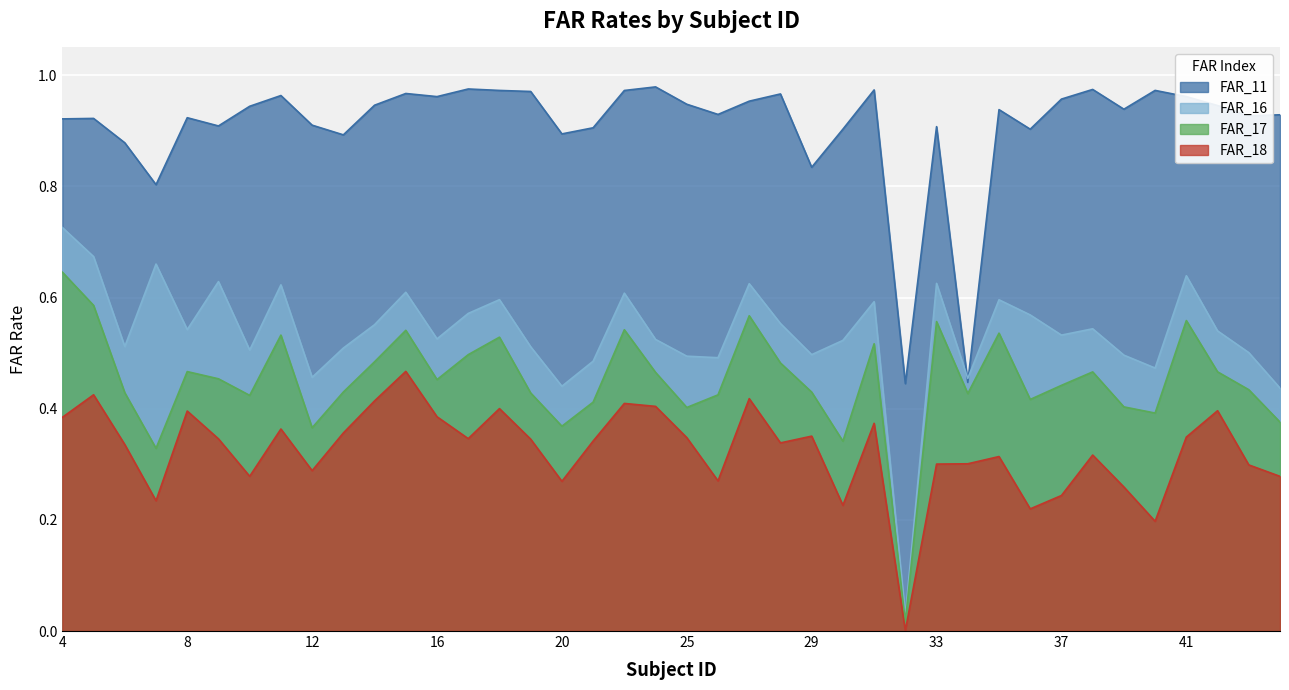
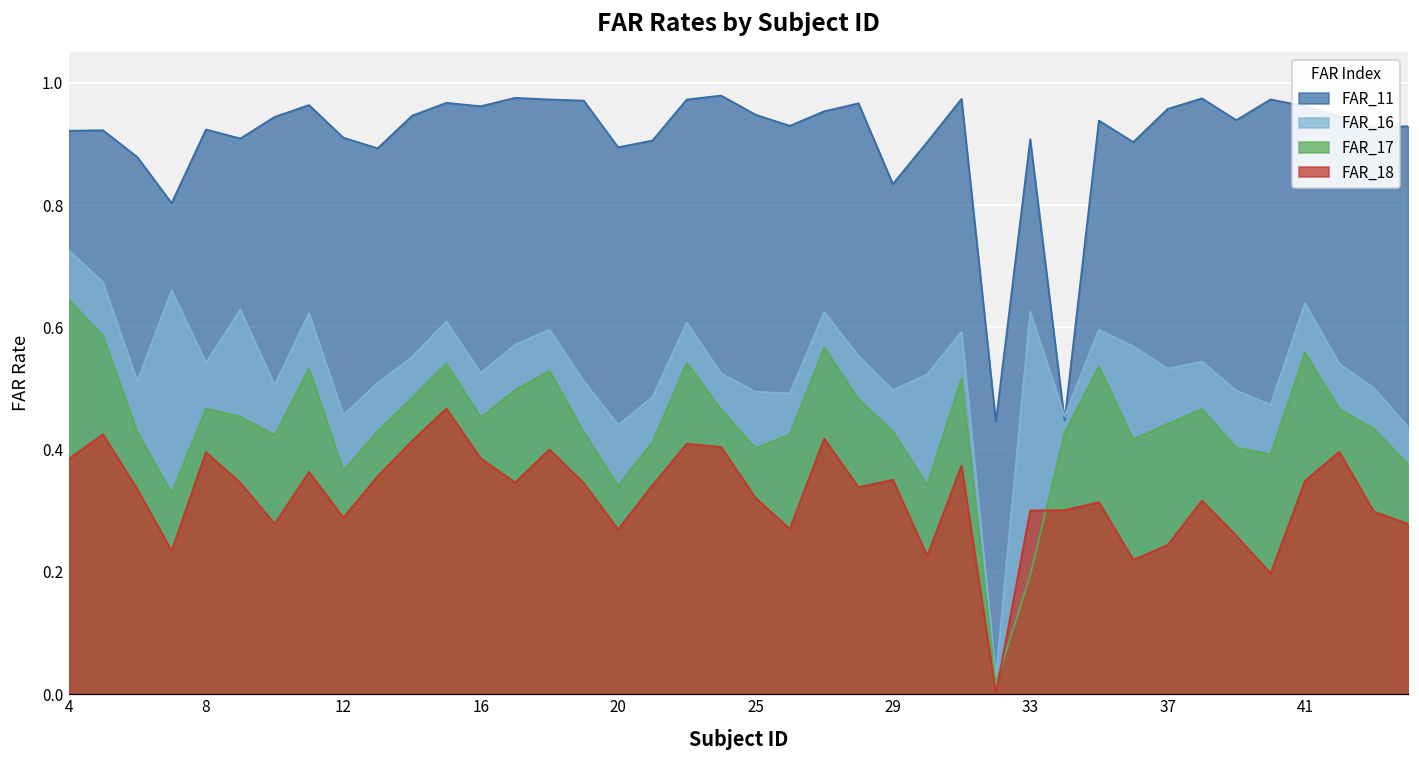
FAR_17, 20: 0.37 -> 0.34
FAR_18, 25: 0.35 -> 0.32
FAR_17, 33: 0.56 -> 0.19
